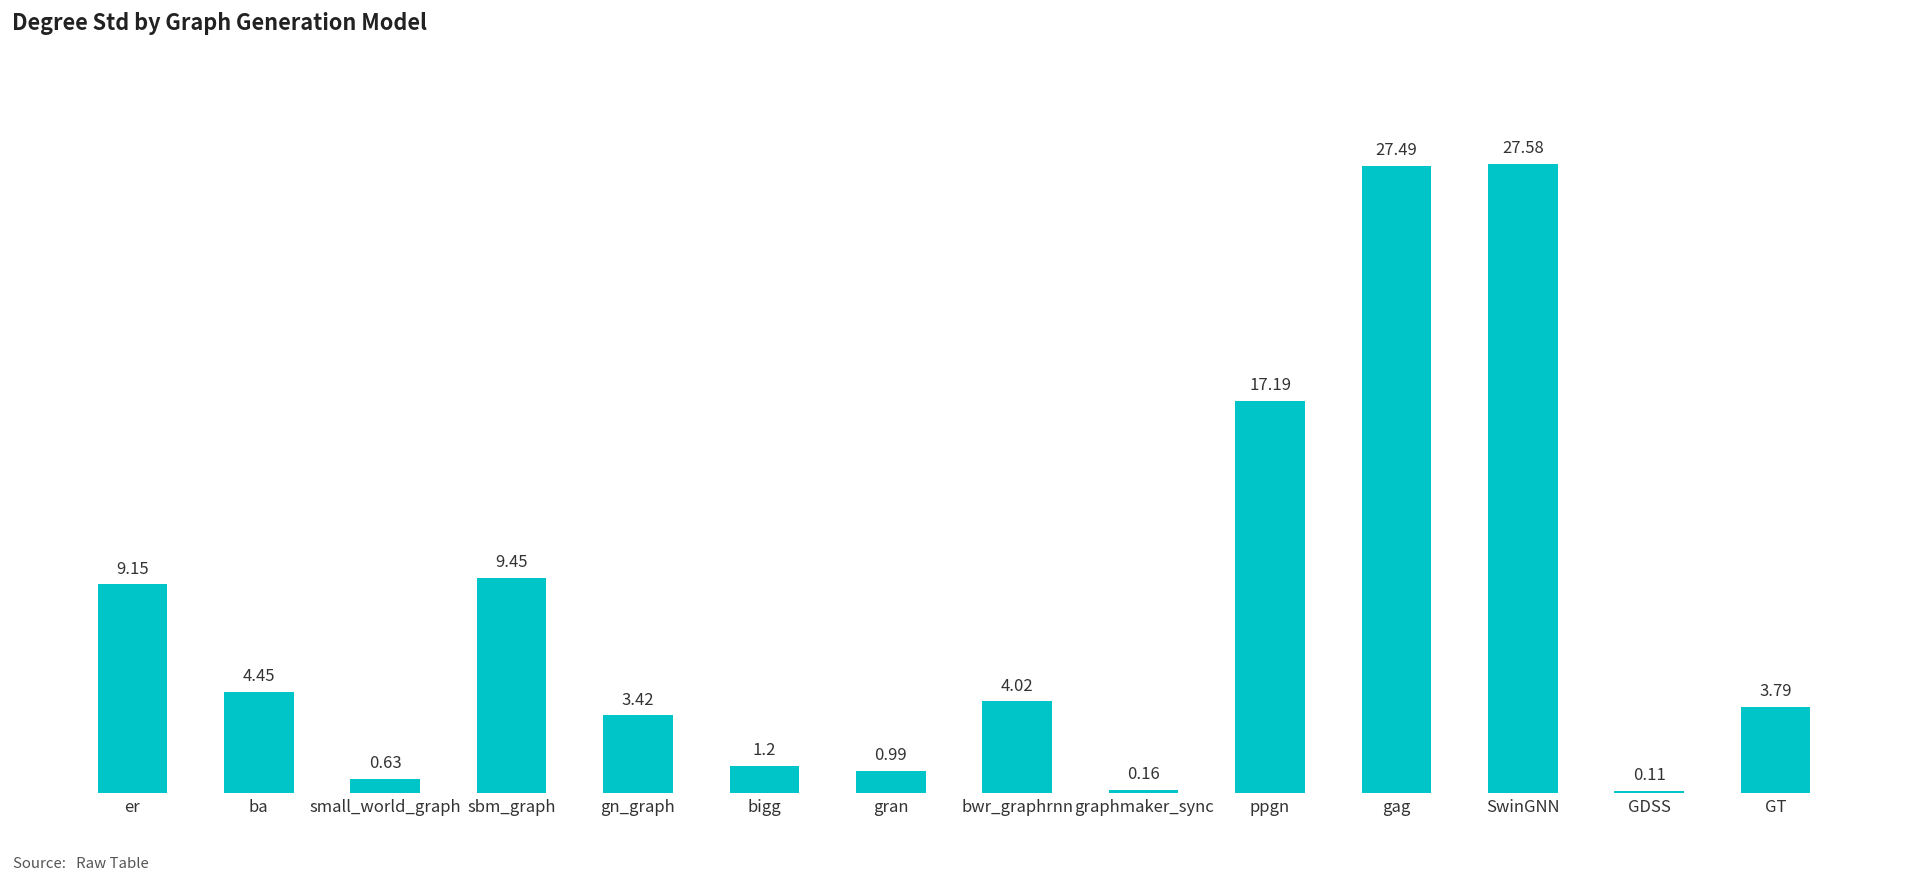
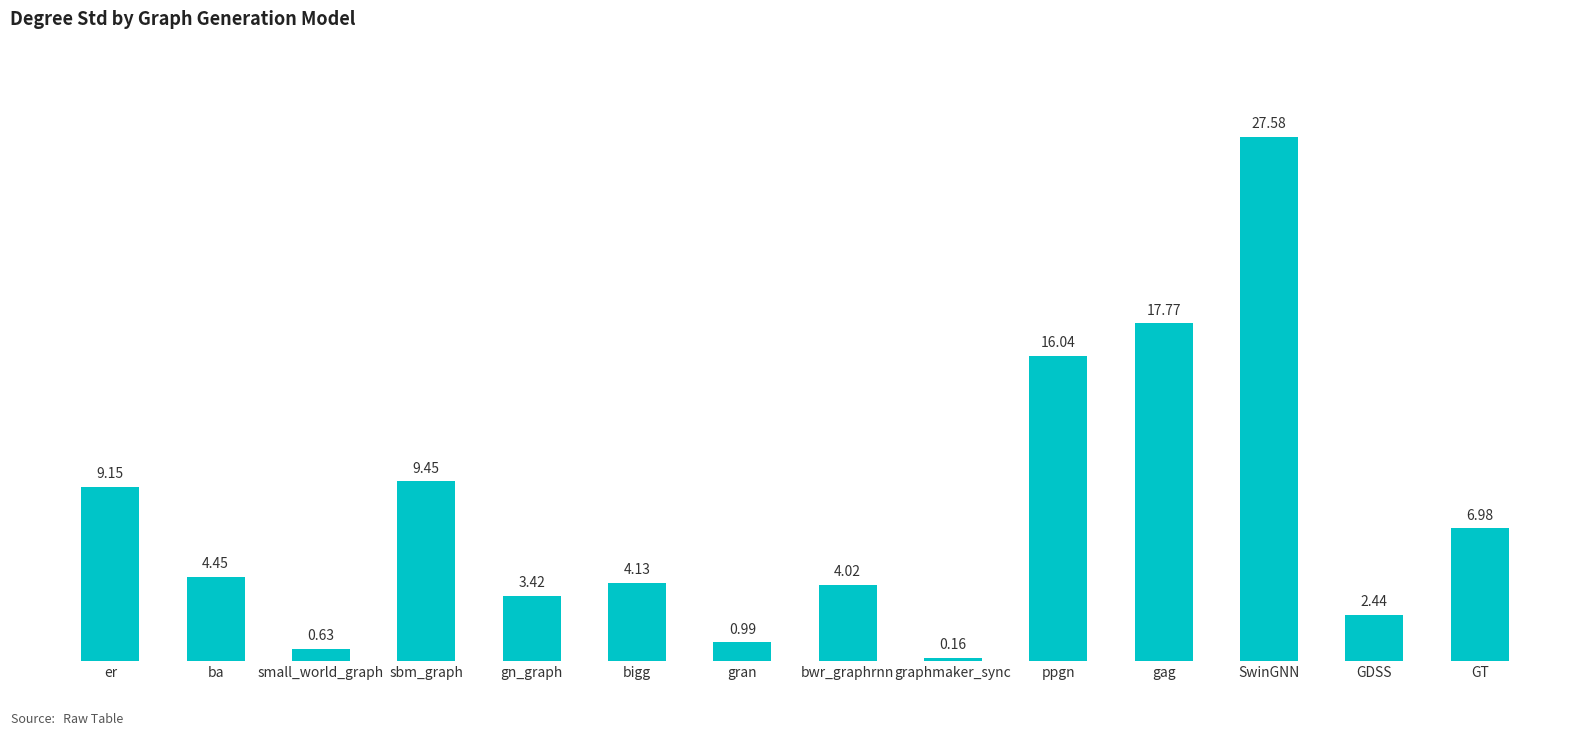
bigg: 1.2 -> 4.13
ppgn: 17.19 -> 16.04
gag: 27.49 -> 17.77
GDSS: 0.11 -> 2.44
GT: 3.79 -> 6.98
